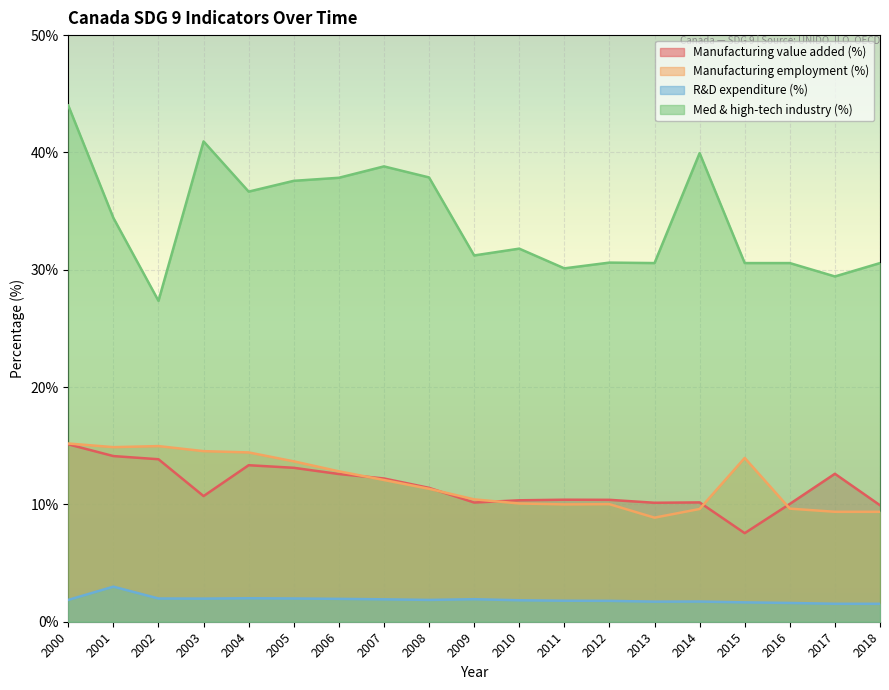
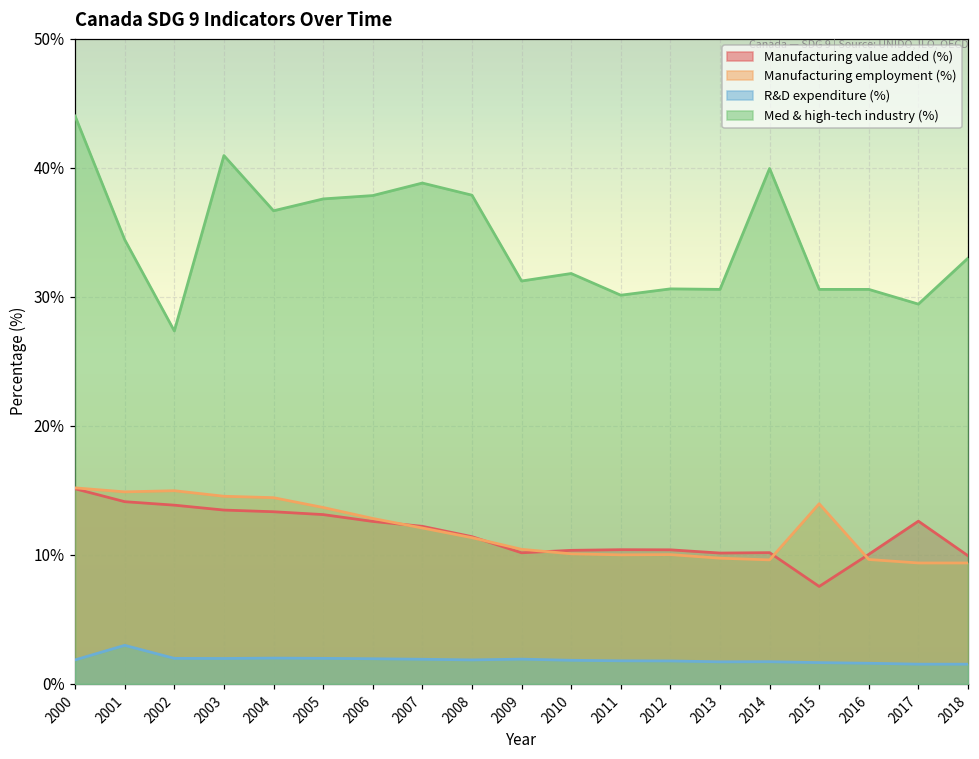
Manufacturing value added (%), 2003: 10.7% -> 13.5%
Manufacturing employment (%), 2013: 8.9% -> 9.7%
Med & high-tech industry (%), 2018: 30.6% -> 33.0%
